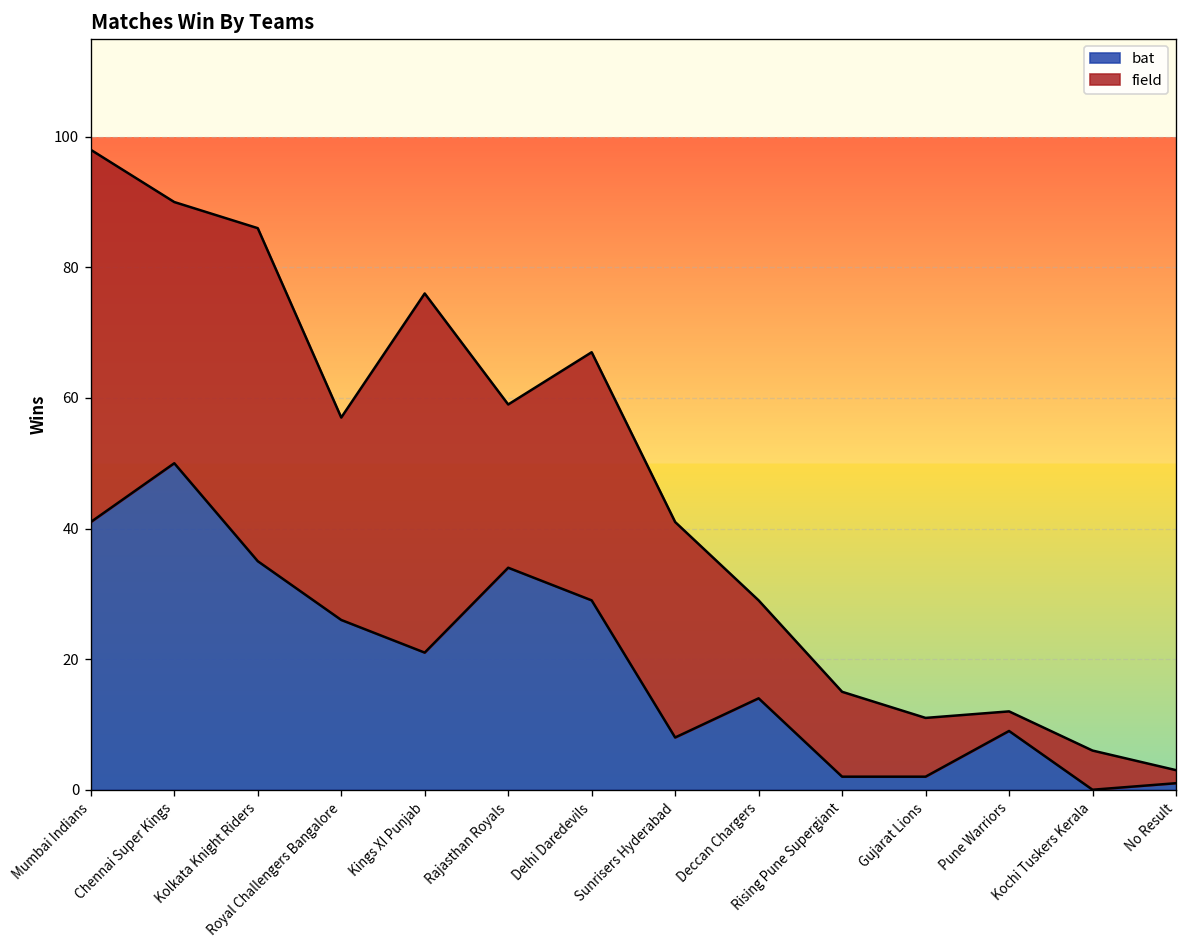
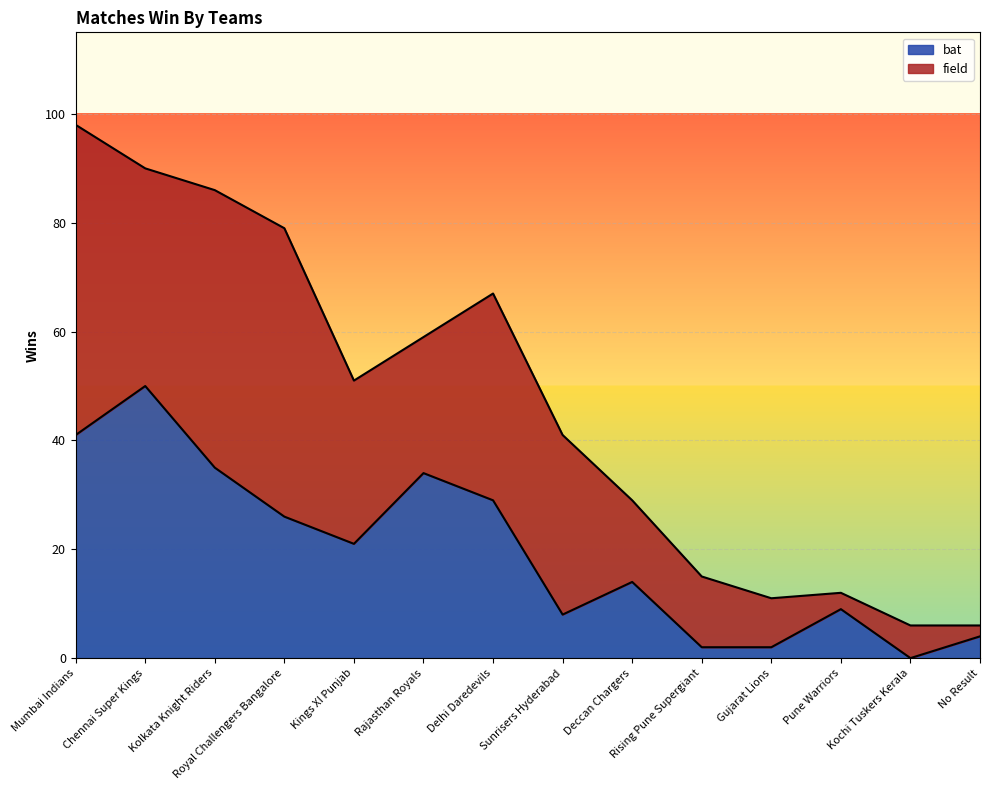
field, Royal Challengers Bangalore: 31 -> 53
field, Kings XI Punjab: 55 -> 30
bat, No Result: 1 -> 4
